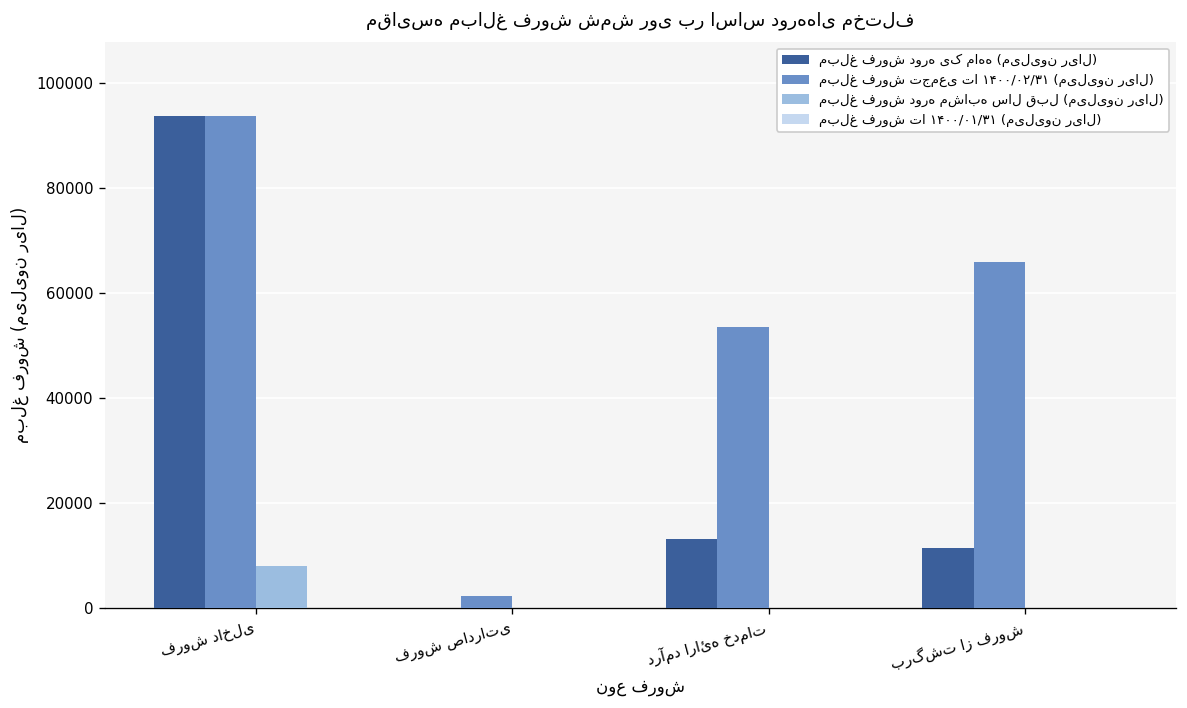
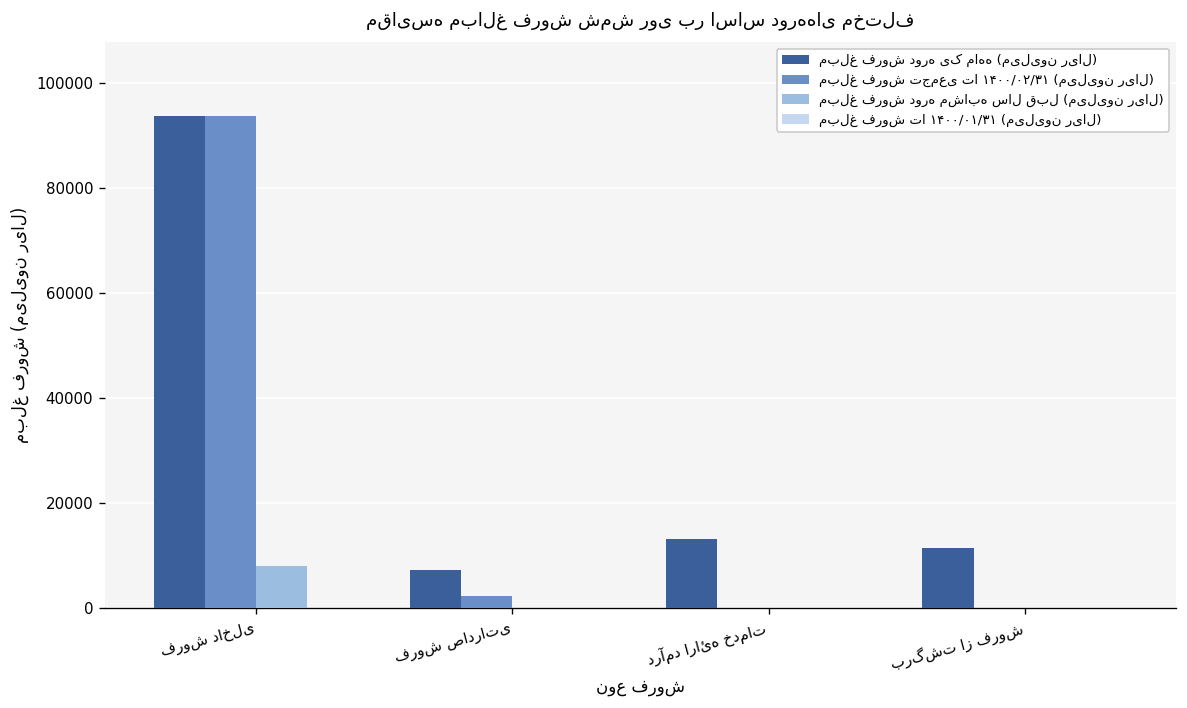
مبلغ فروش دوره یک ماهه (میلیون ریال), فروش صادراتی: 0 -> 7000
مبلغ فروش تجمعی تا ۱۴۰۰/۰۲/۳۱ (میلیون ریال), درآمد ارائه خدمات: 53000 -> 0
مبلغ فروش تجمعی تا ۱۴۰۰/۰۲/۳۱ (میلیون ریال), برگشت از فروش: 66000 -> 0
